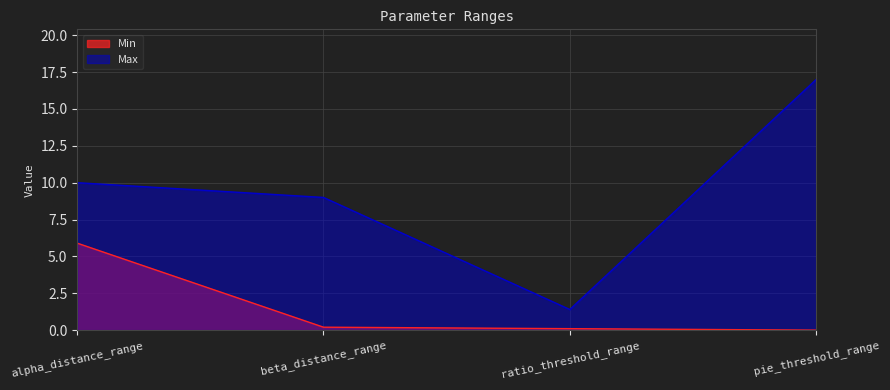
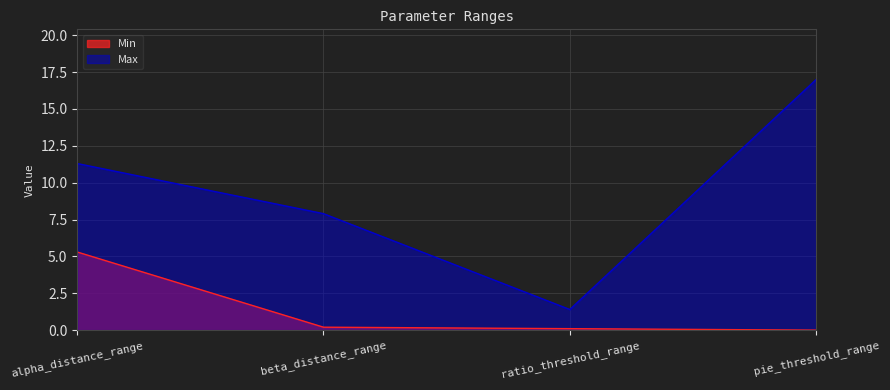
Min, alpha_distance_range: 5.9 -> 5.3
Max, alpha_distance_range: 10.0 -> 11.3
Max, beta_distance_range: 9.0 -> 7.9
